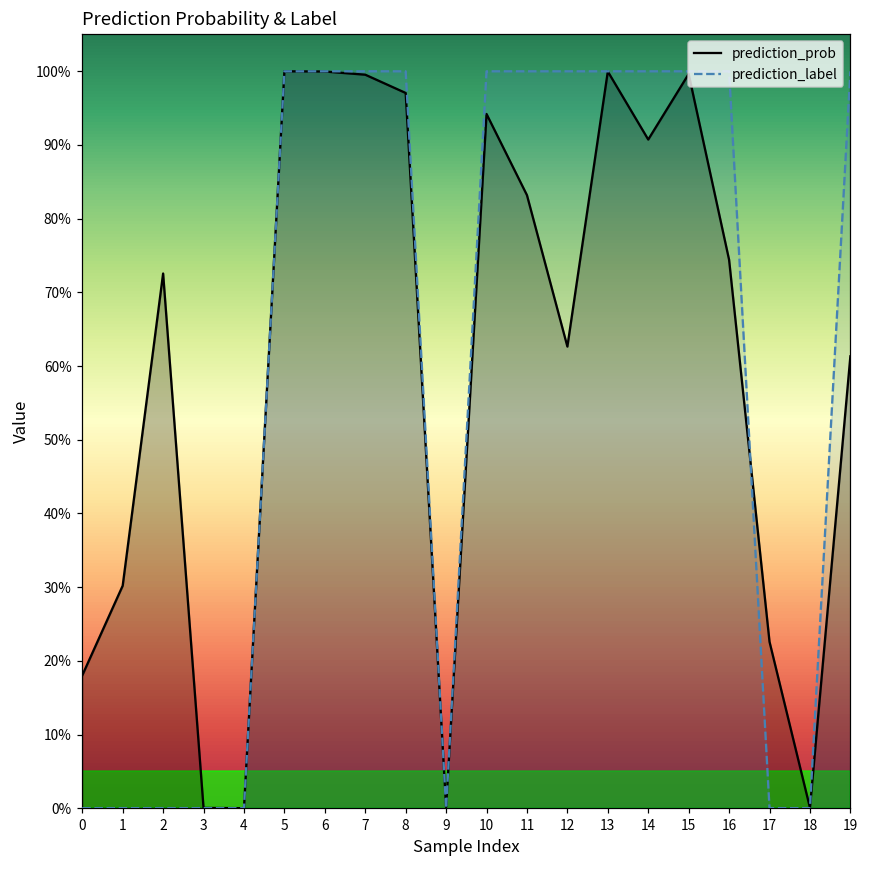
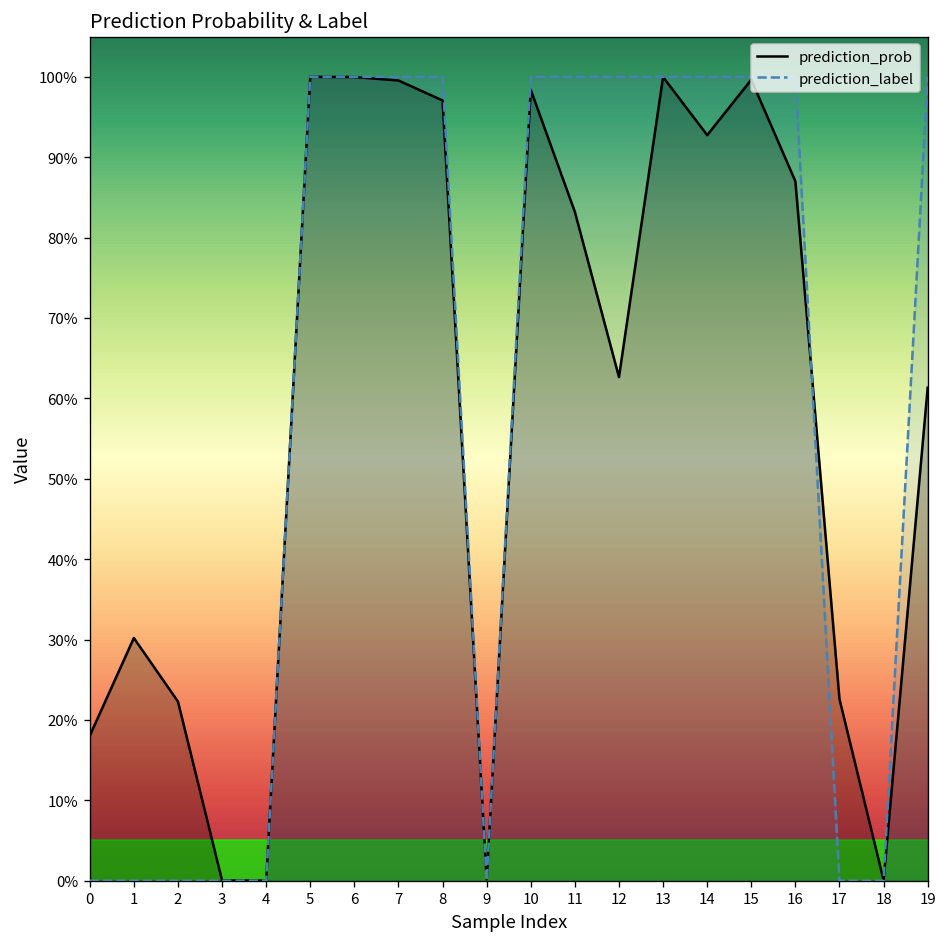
prediction_prob, 2: 73% -> 22%
prediction_prob, 10: 94% -> 98%
prediction_prob, 14: 91% -> 93%
prediction_prob, 16: 74% -> 87%
